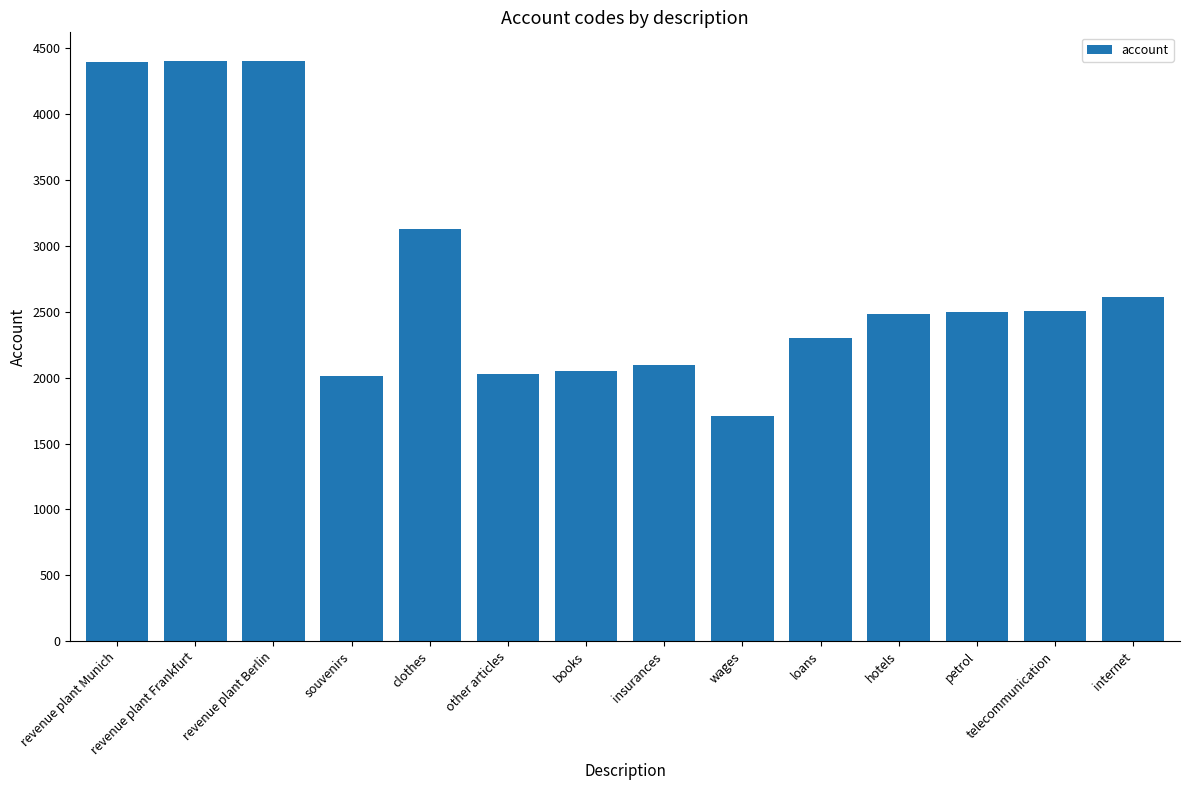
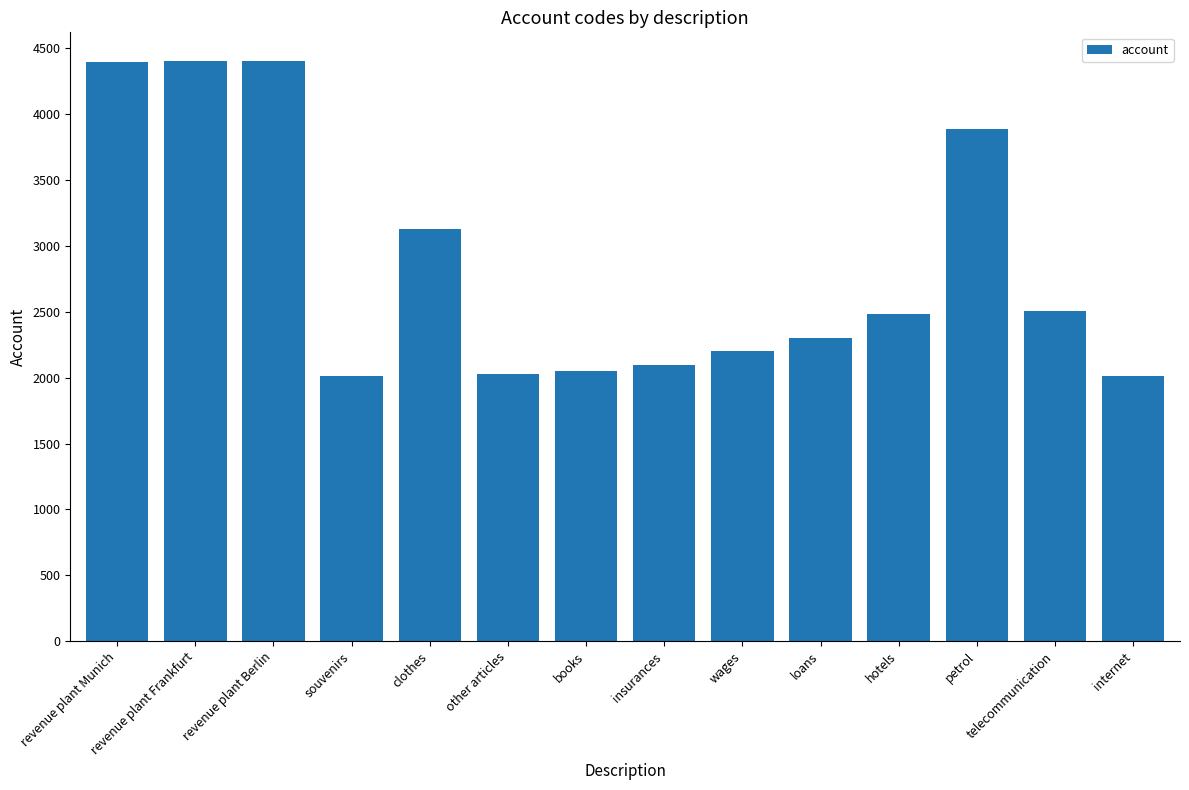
wages: 1710 -> 2200
petrol: 2500 -> 3890
internet: 2610 -> 2010
